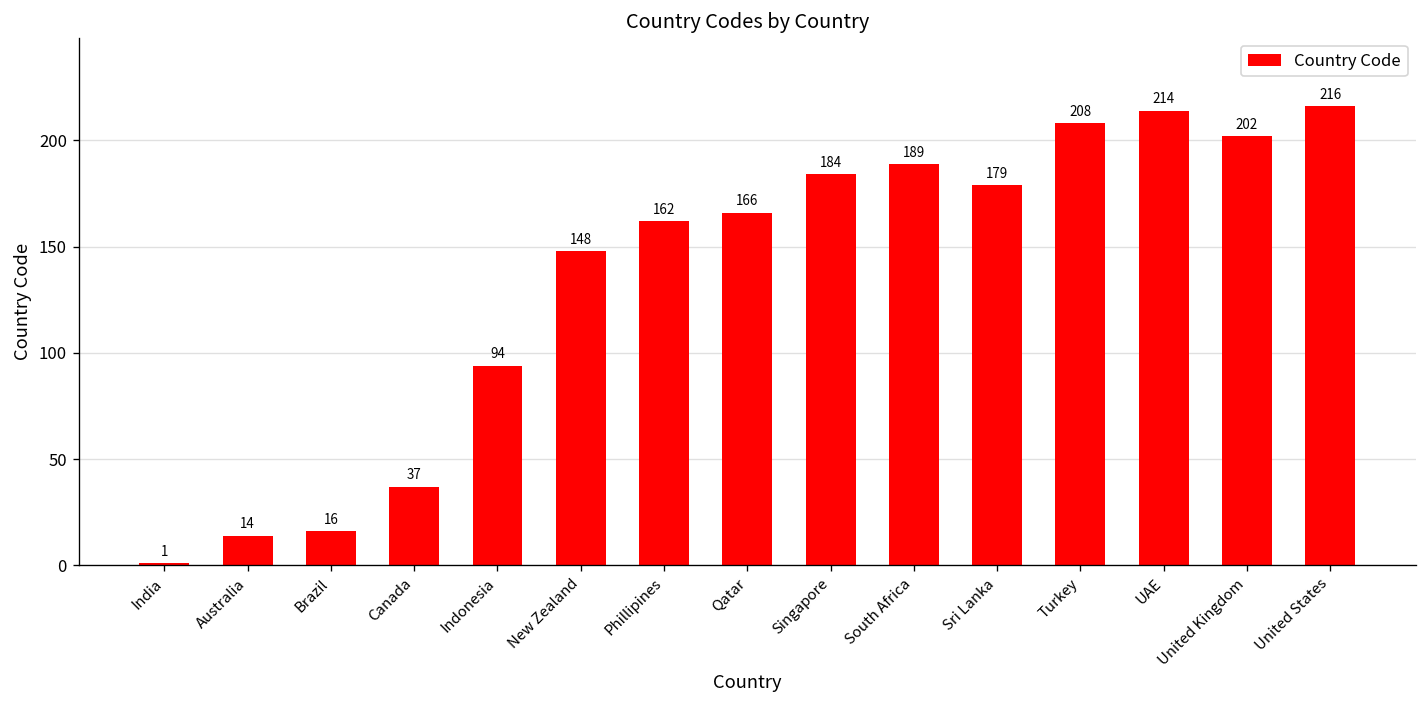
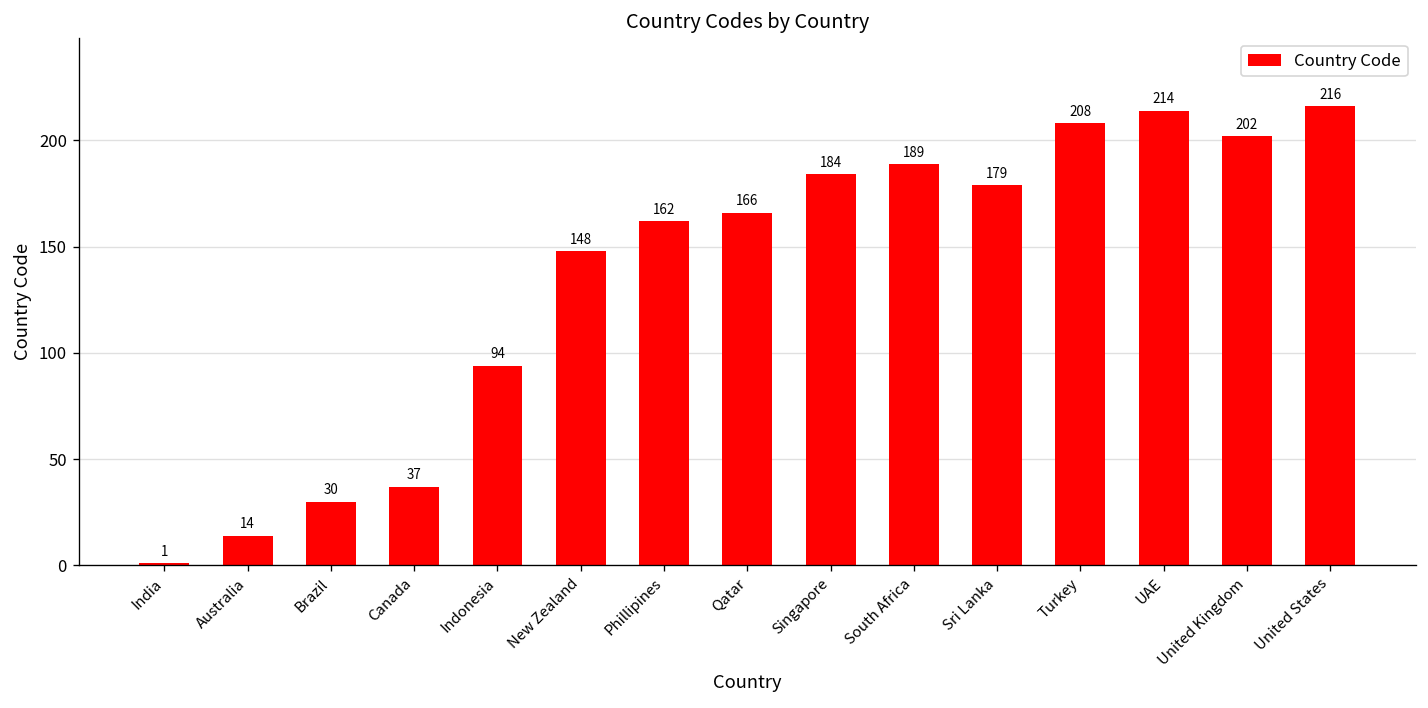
Brazil: 16 -> 30
